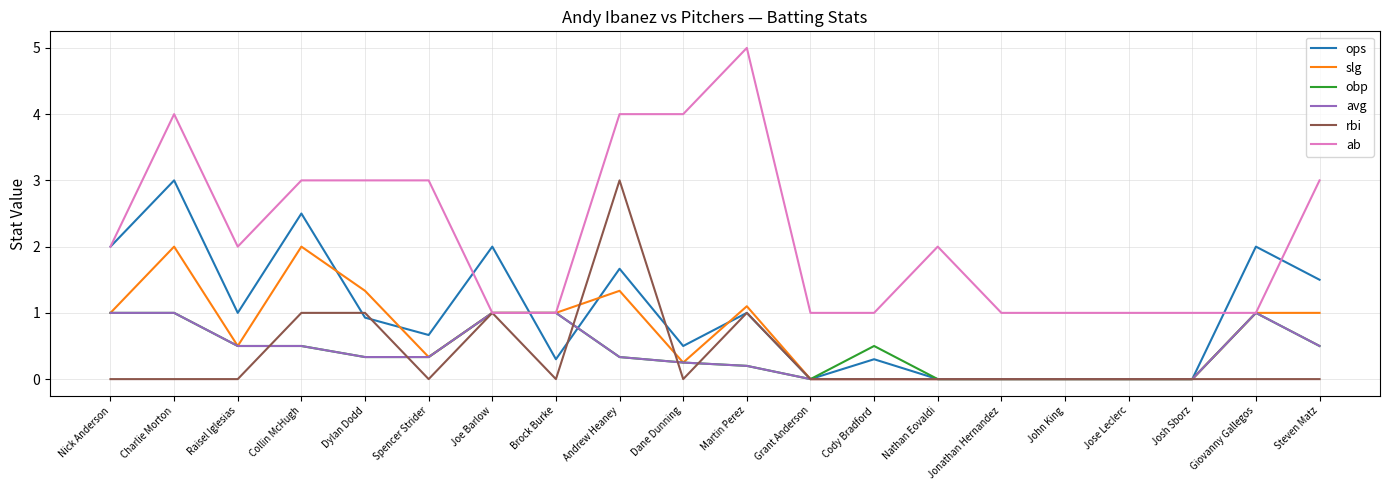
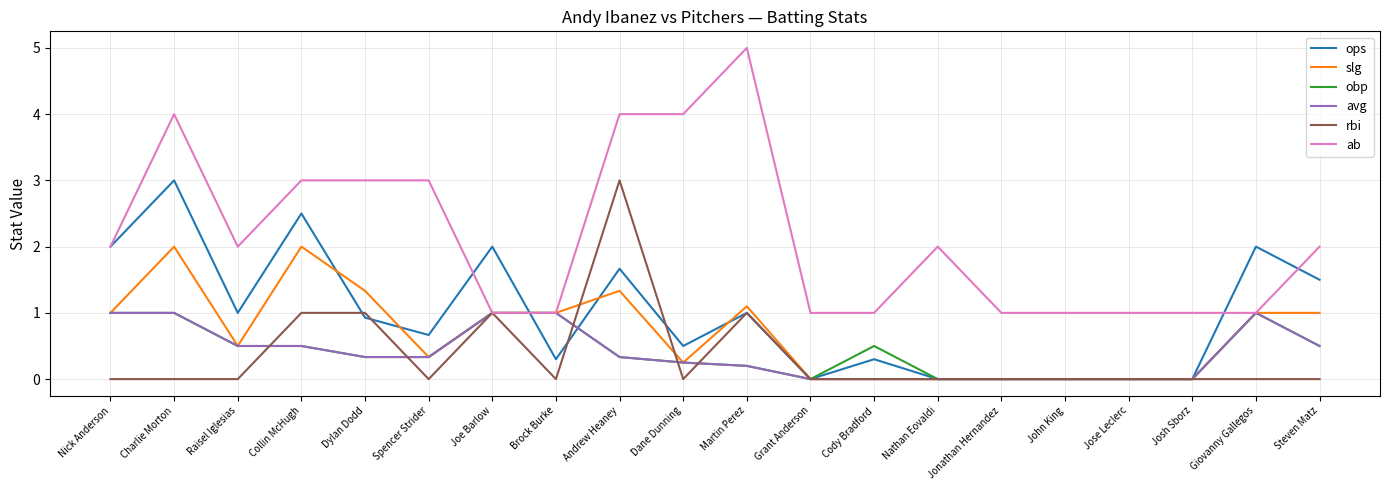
ab, Steven Matz: 3 -> 2
